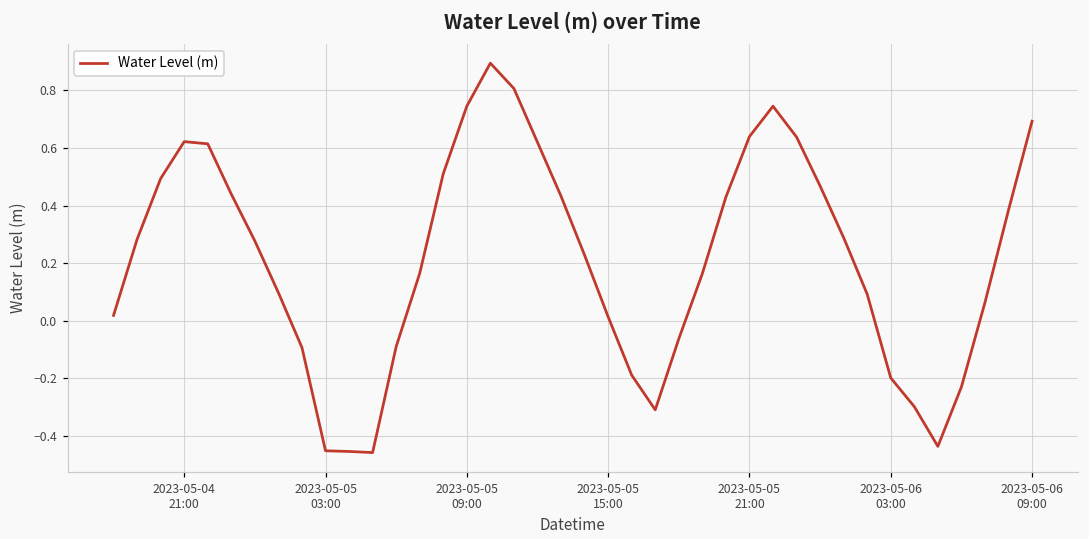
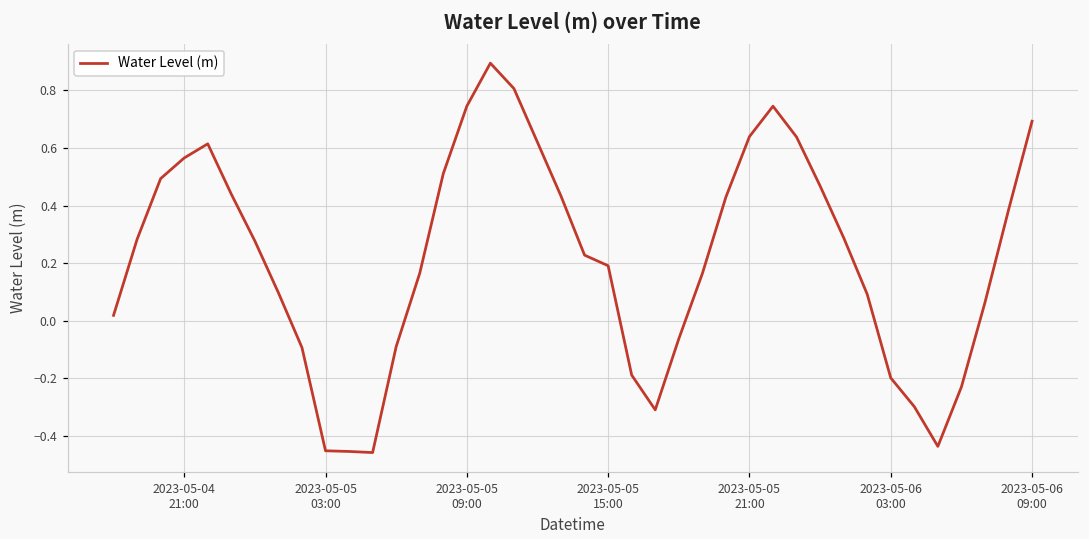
2023-05-04 21:00: 0.62 -> 0.57
2023-05-05 15:00: 0.01 -> 0.19
